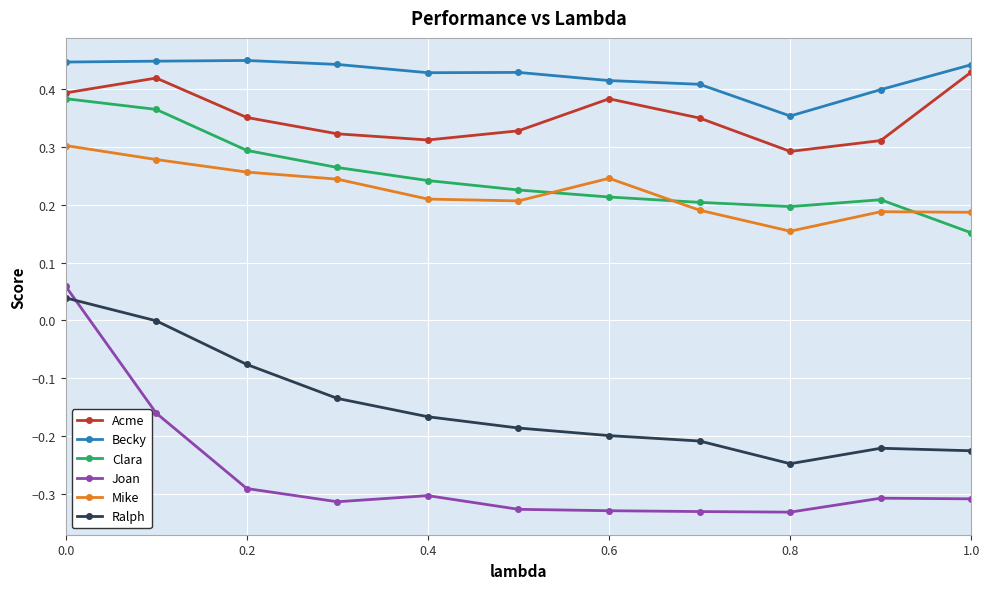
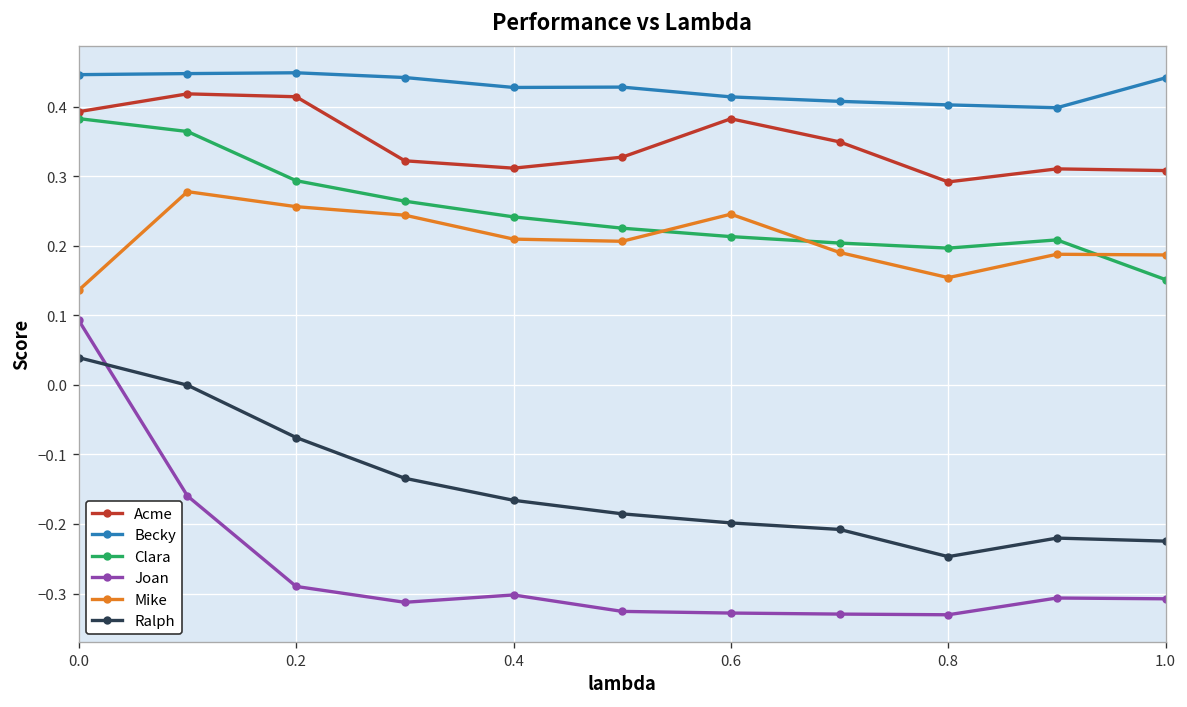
Joan, 0.0: 0.06 -> 0.09
Mike, 0.0: 0.30 -> 0.14
Acme, 0.2: 0.35 -> 0.41
Becky, 0.8: 0.35 -> 0.40
Acme, 1.0: 0.43 -> 0.31
